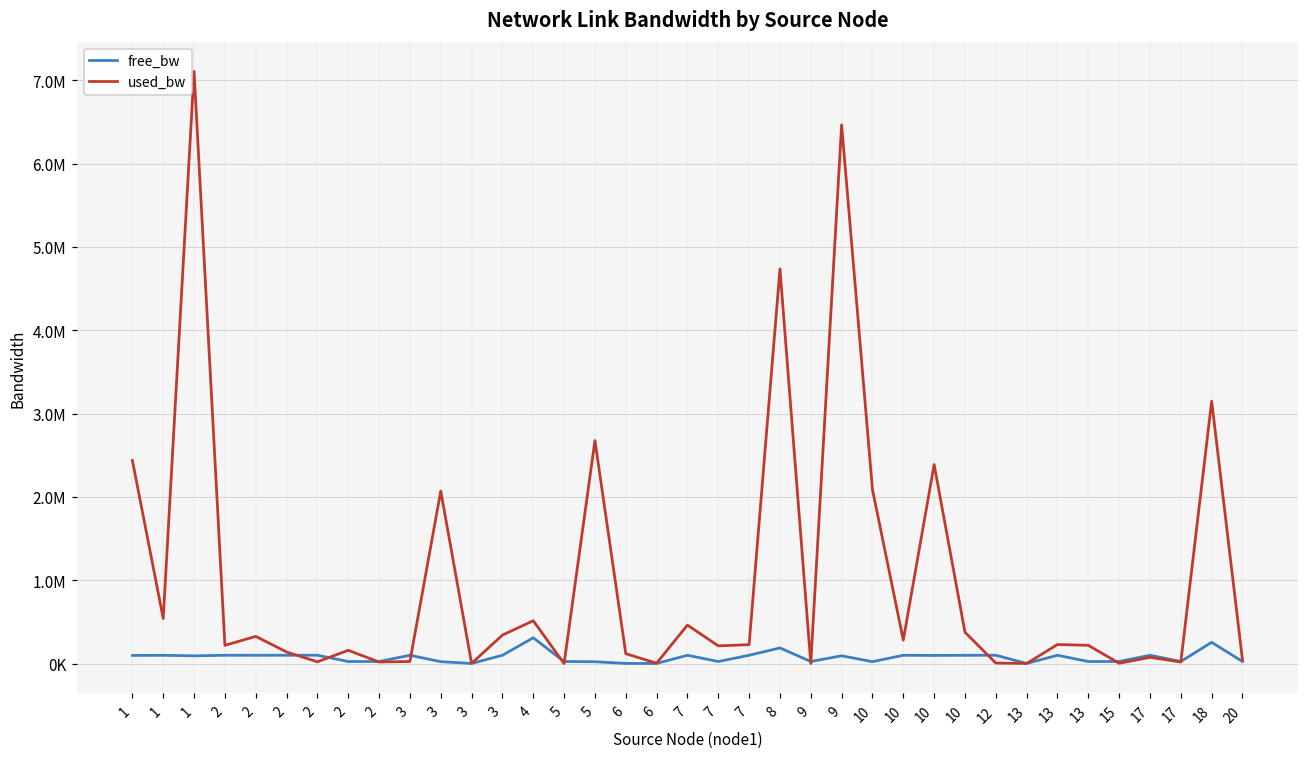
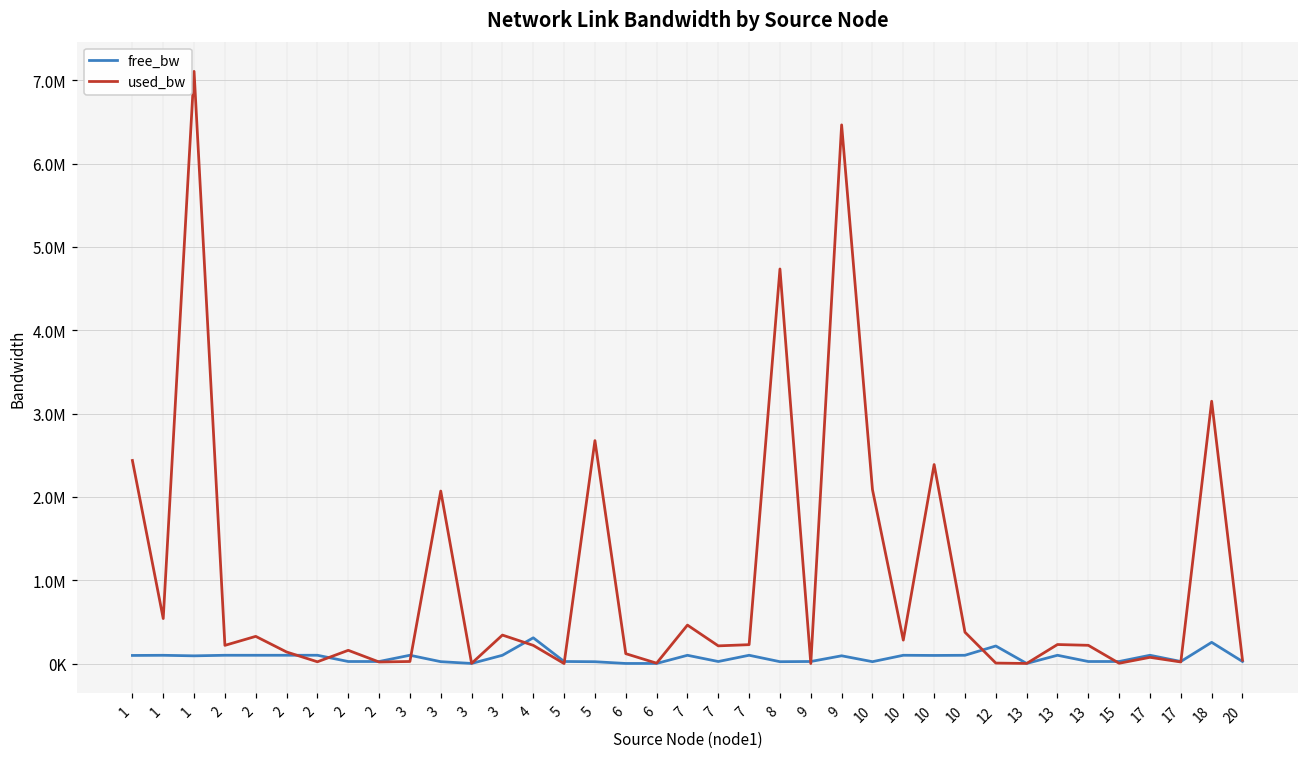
used_bw, 4: 500000 -> 200000
free_bw, 8: 200000 -> 0
free_bw, 12: 100000 -> 200000
